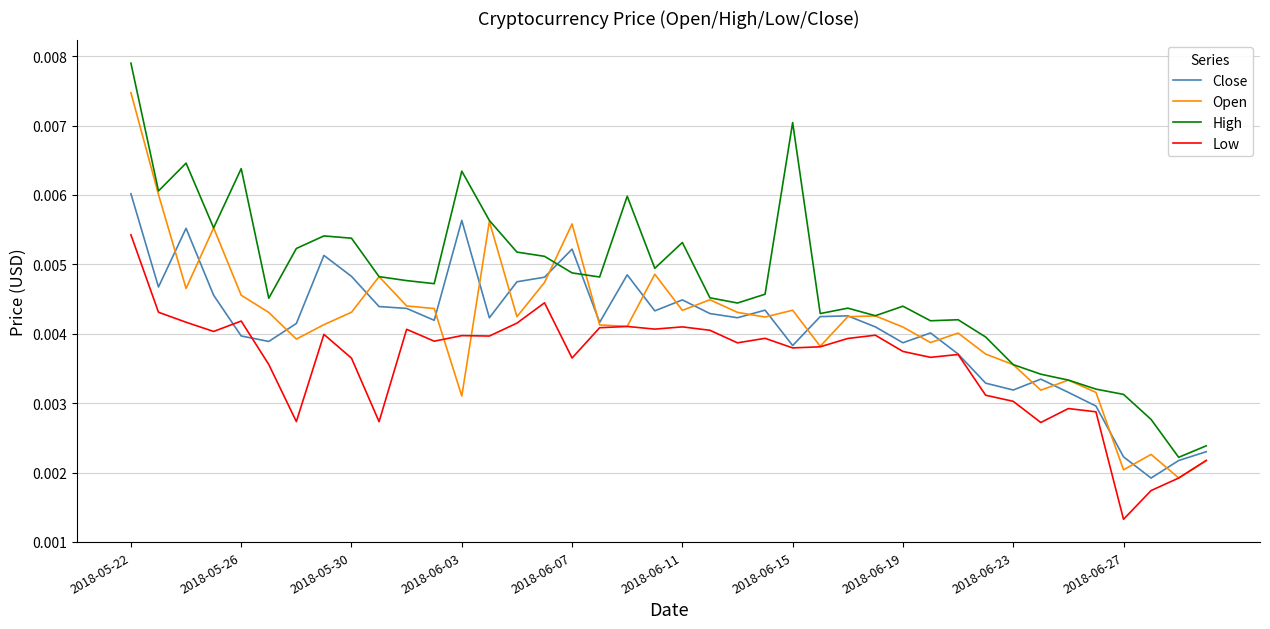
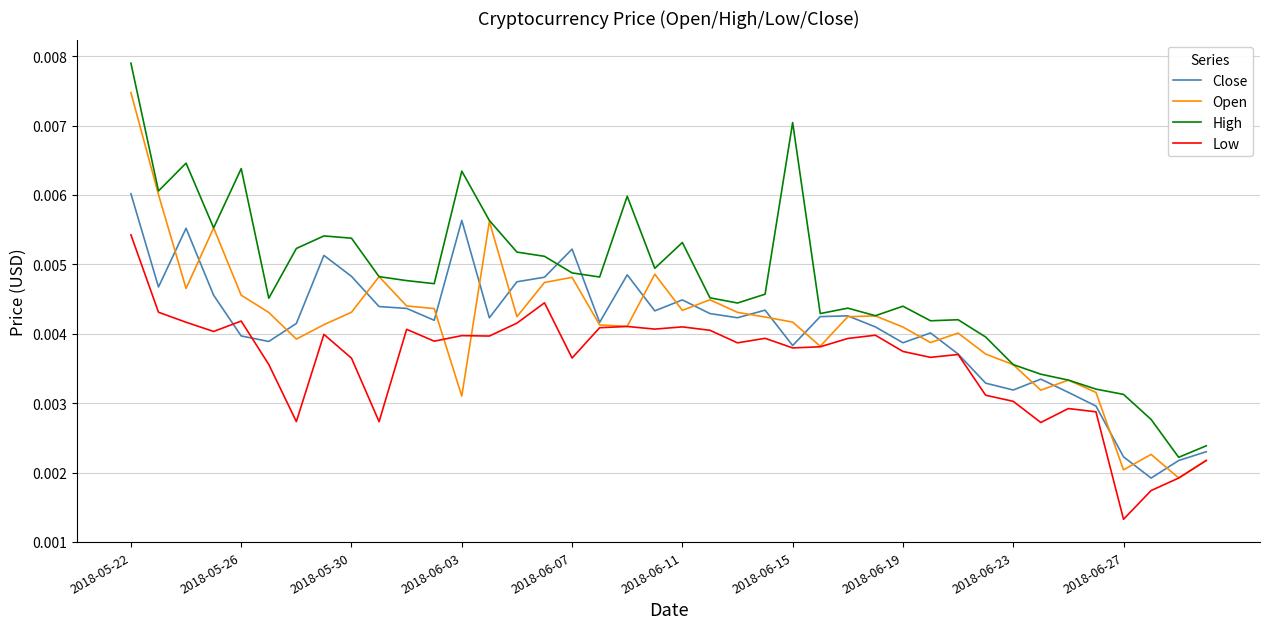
Open, 2018-06-07: 0.0056 -> 0.0048
Open, 2018-06-15: 0.0043 -> 0.0042
